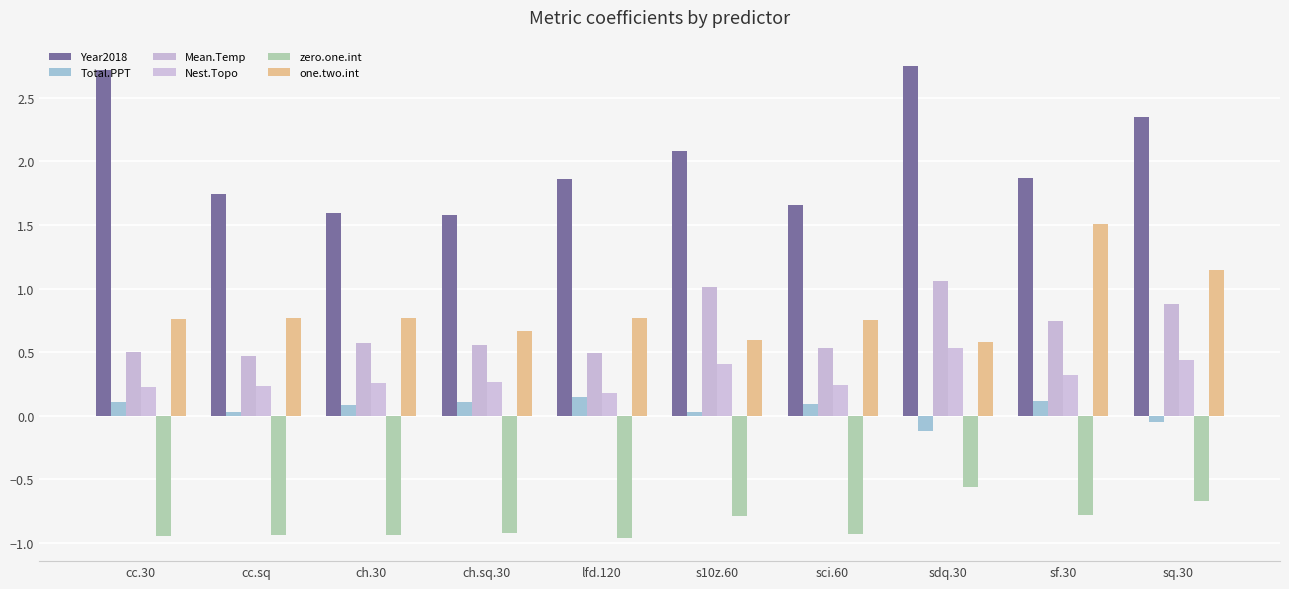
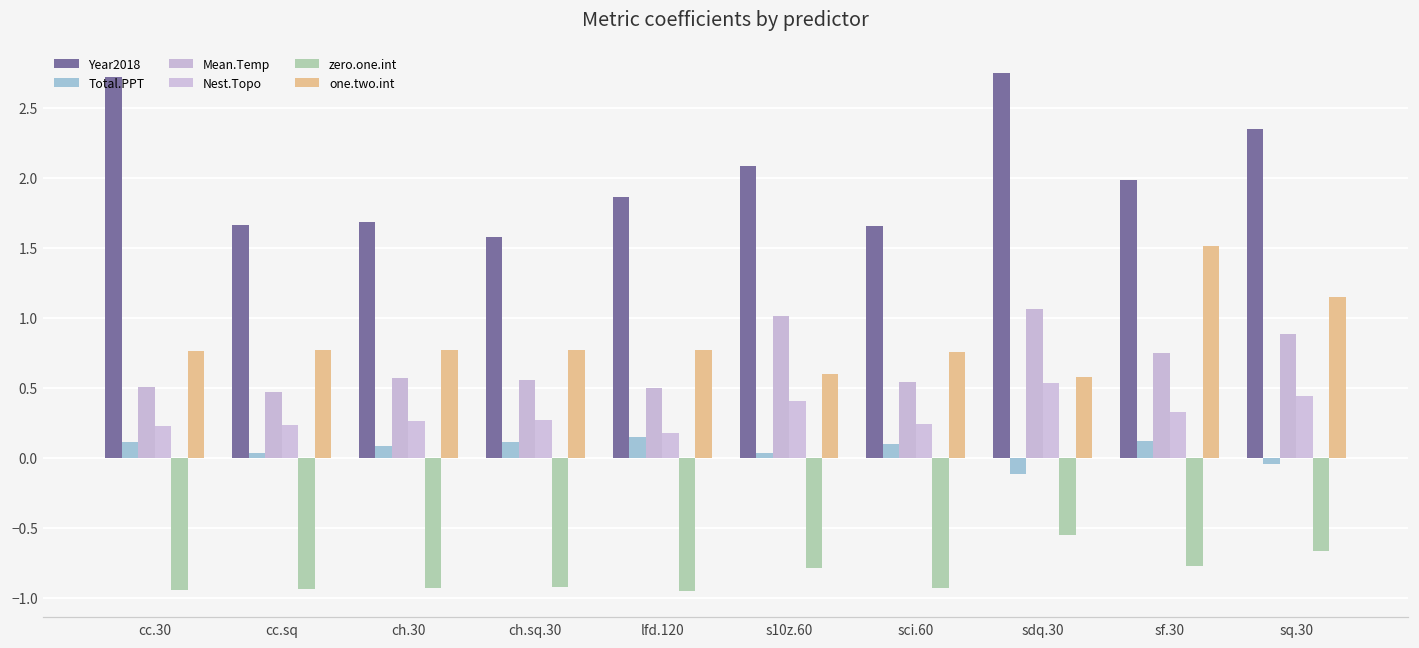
Year2018, cc.sq: 1.75 -> 1.66
Year2018, ch.30: 1.60 -> 1.69
one.two.int, ch.sq.30: 0.67 -> 0.76
Year2018, sf.30: 1.87 -> 1.98
